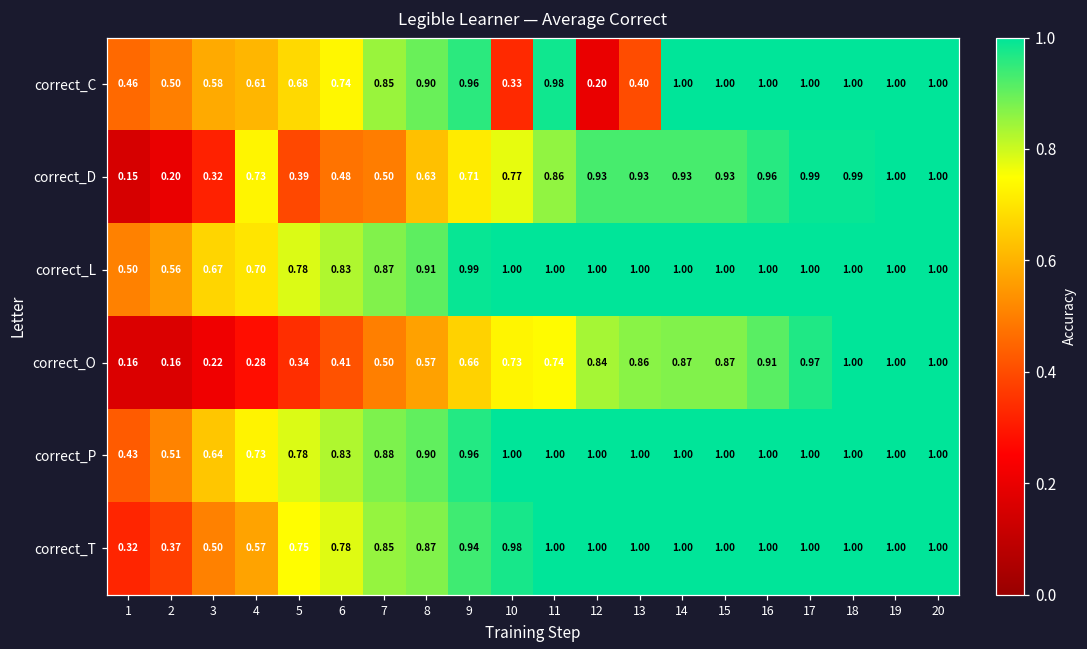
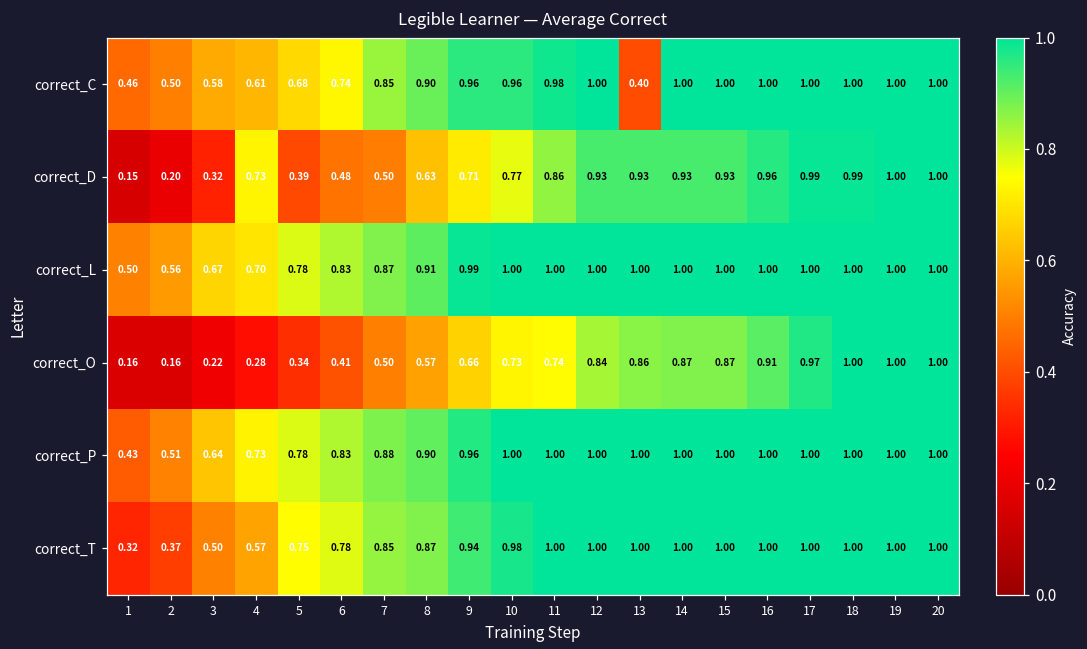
correct_C, 10: 0.33 -> 0.96
correct_C, 12: 0.20 -> 1.00
